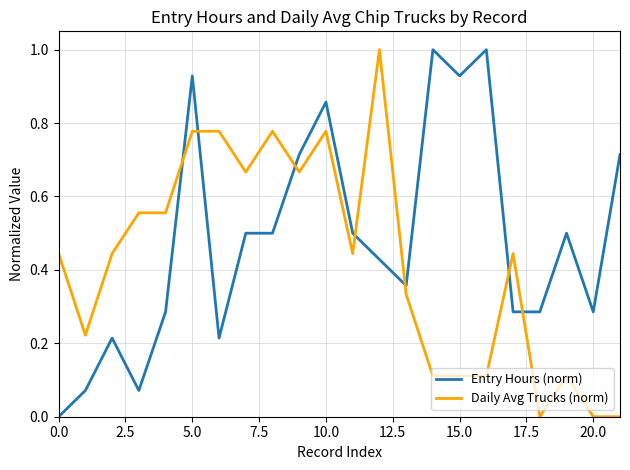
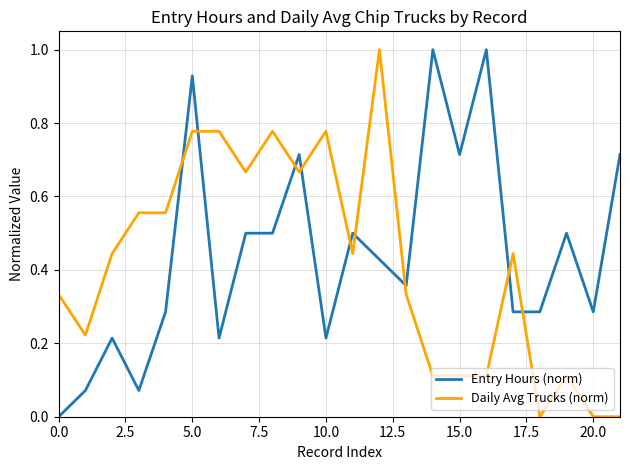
Daily Avg Trucks (norm), 0.0: 0.44 -> 0.33
Entry Hours (norm), 10.0: 0.86 -> 0.21
Entry Hours (norm), 15.0: 0.93 -> 0.71
